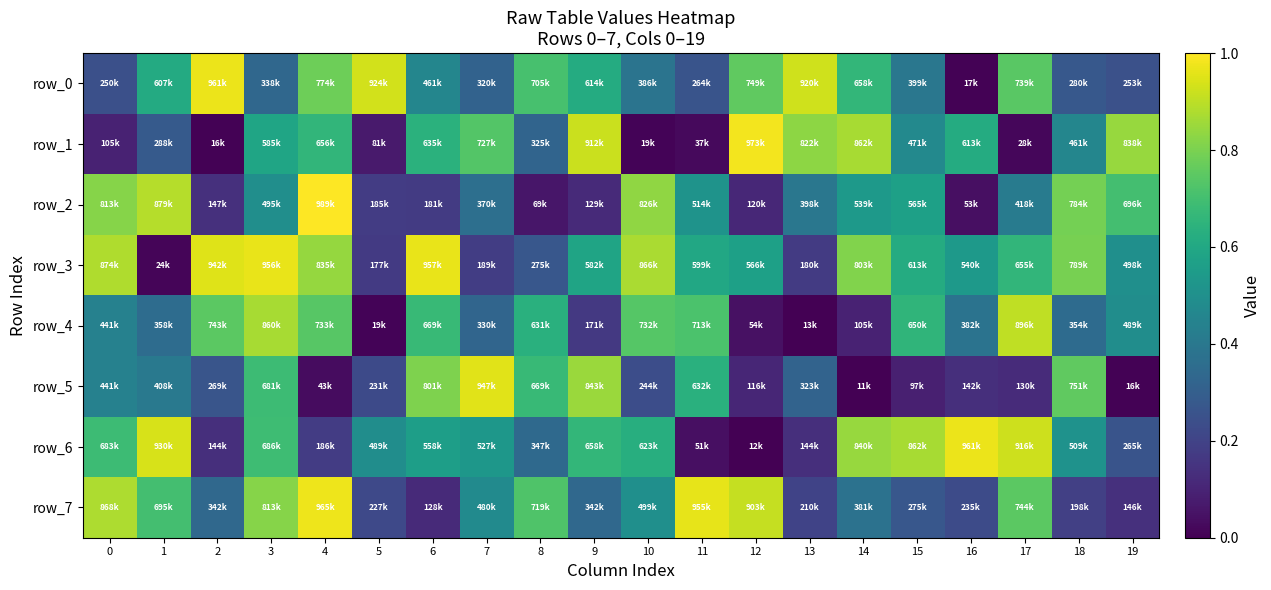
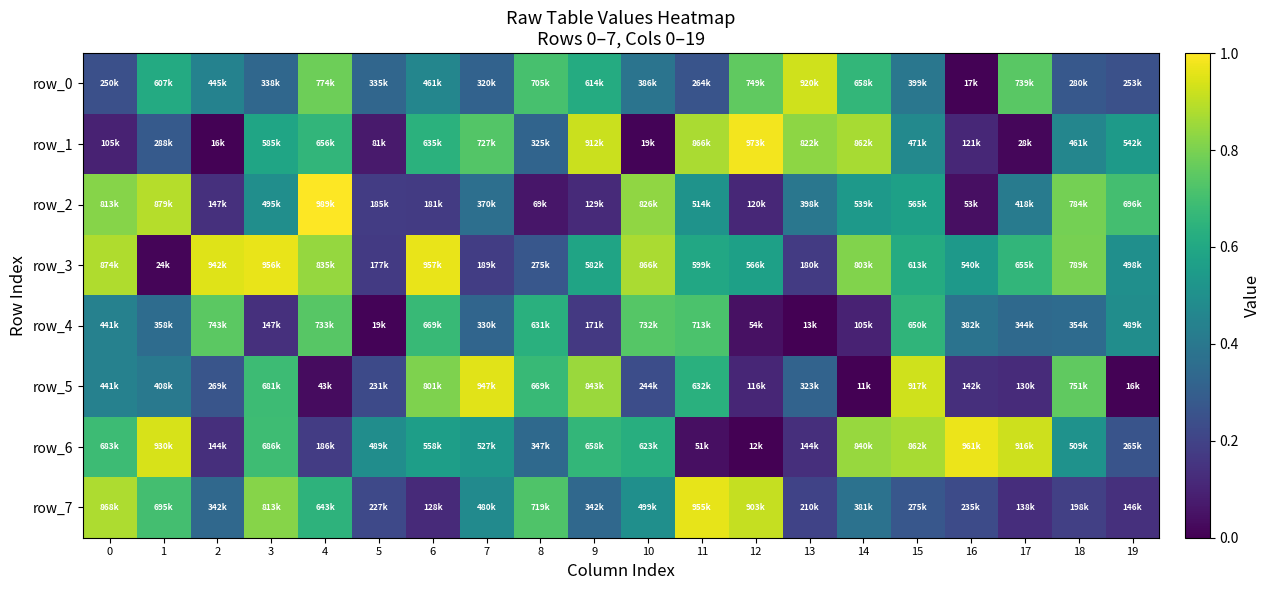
row_0, 2: 961k -> 445k
row_0, 5: 924k -> 335k
row_1, 11: 37k -> 866k
row_1, 16: 613k -> 121k
row_1, 19: 838k -> 542k
row_4, 3: 860k -> 147k
row_4, 17: 896k -> 344k
row_5, 15: 97k -> 917k
row_7, 4: 965k -> 643k
row_7, 17: 744k -> 138k
